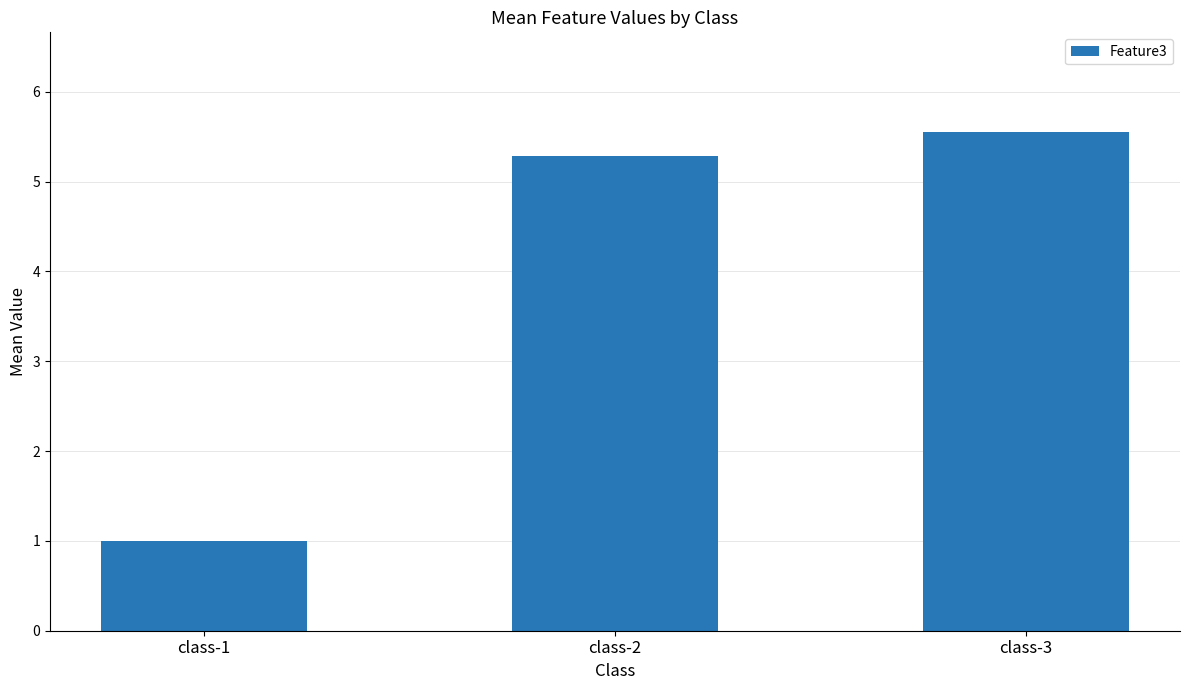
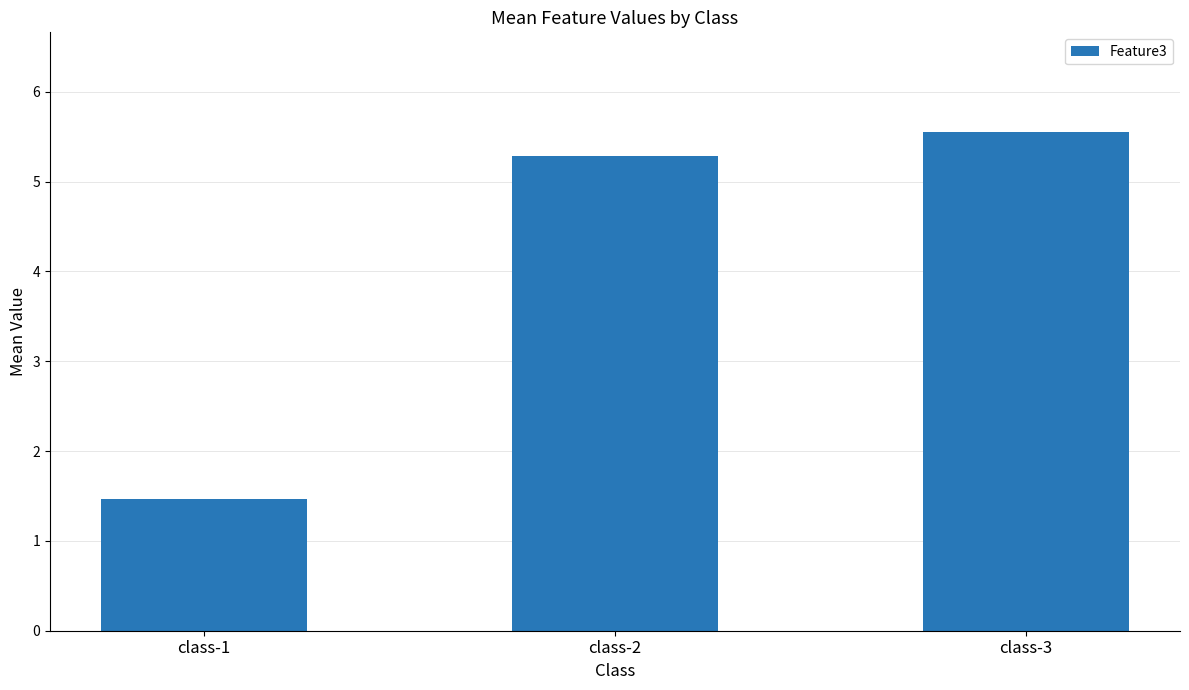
class-1: 1.0 -> 1.5
